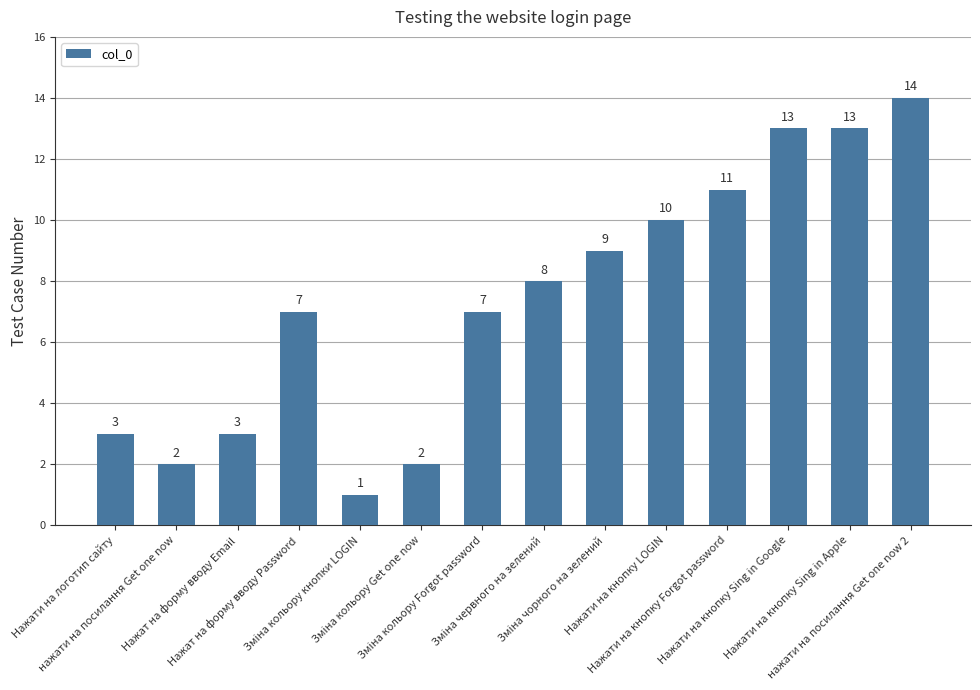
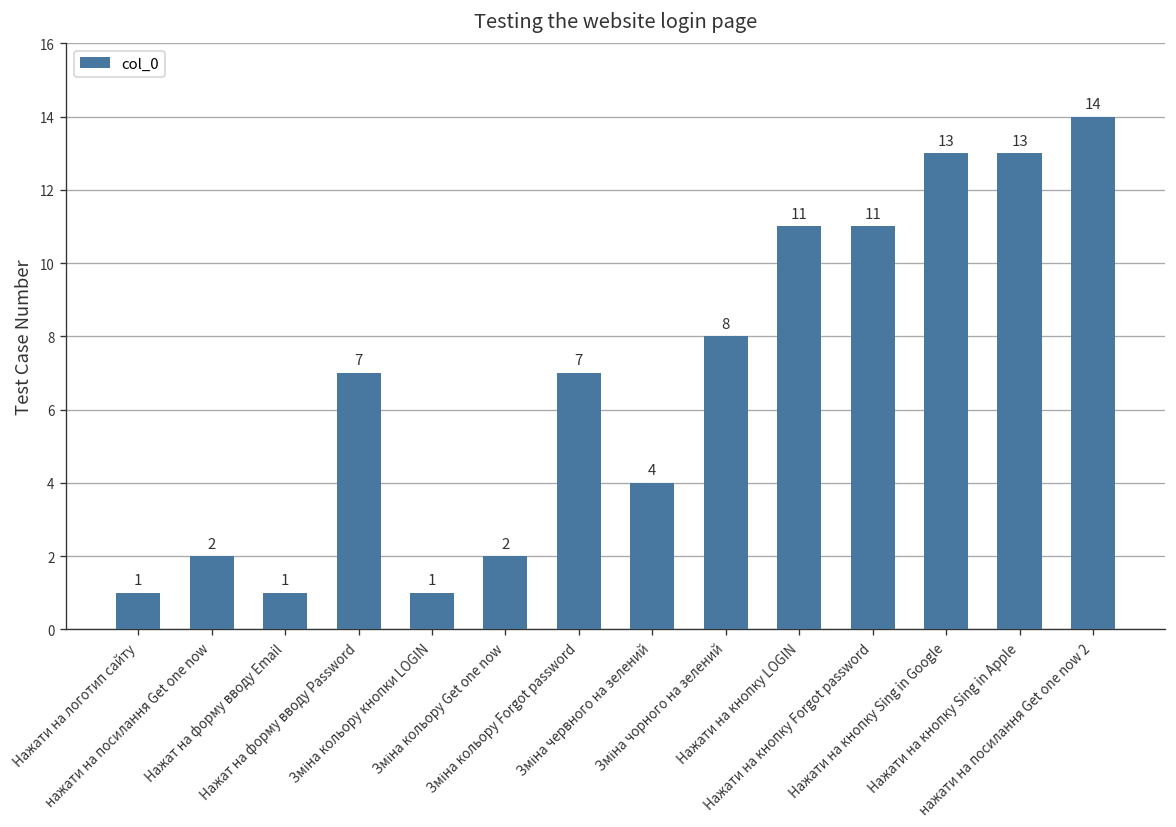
Нажати на логотип сайту: 3 -> 1
Нажат на форму вводу Email: 3 -> 1
Зміна червного на зелений: 8 -> 4
Зміна чорного на зелений: 9 -> 8
Нажати на кнопку LOGIN: 10 -> 11
